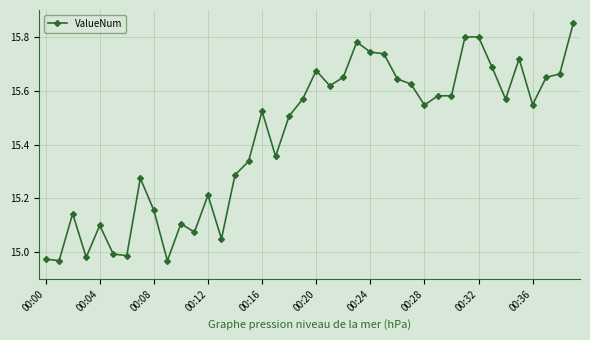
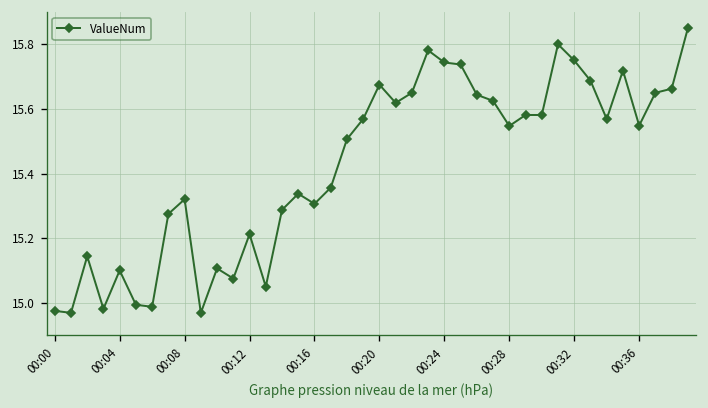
00:08: 15.16 -> 15.32
00:16: 15.52 -> 15.31
00:32: 15.80 -> 15.75
